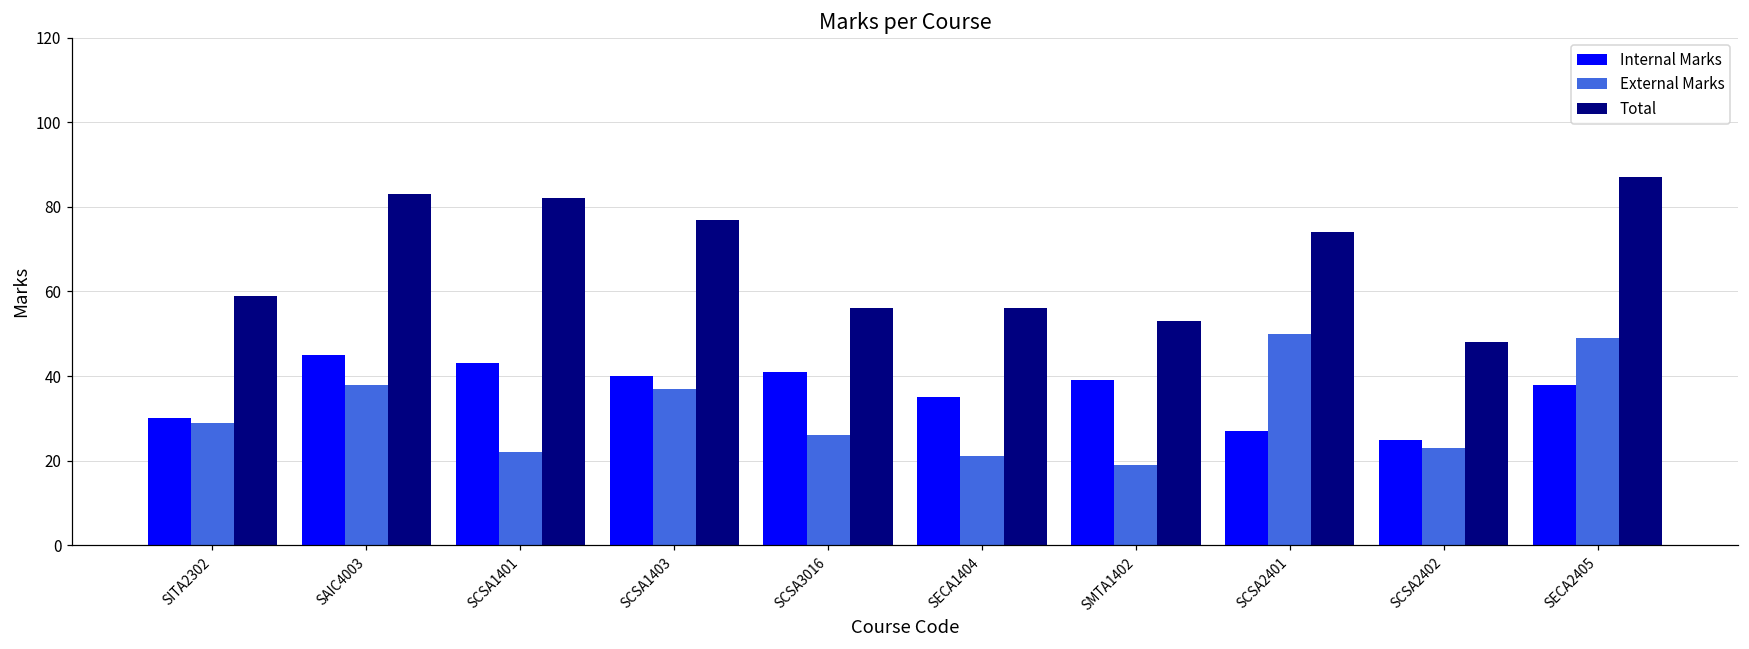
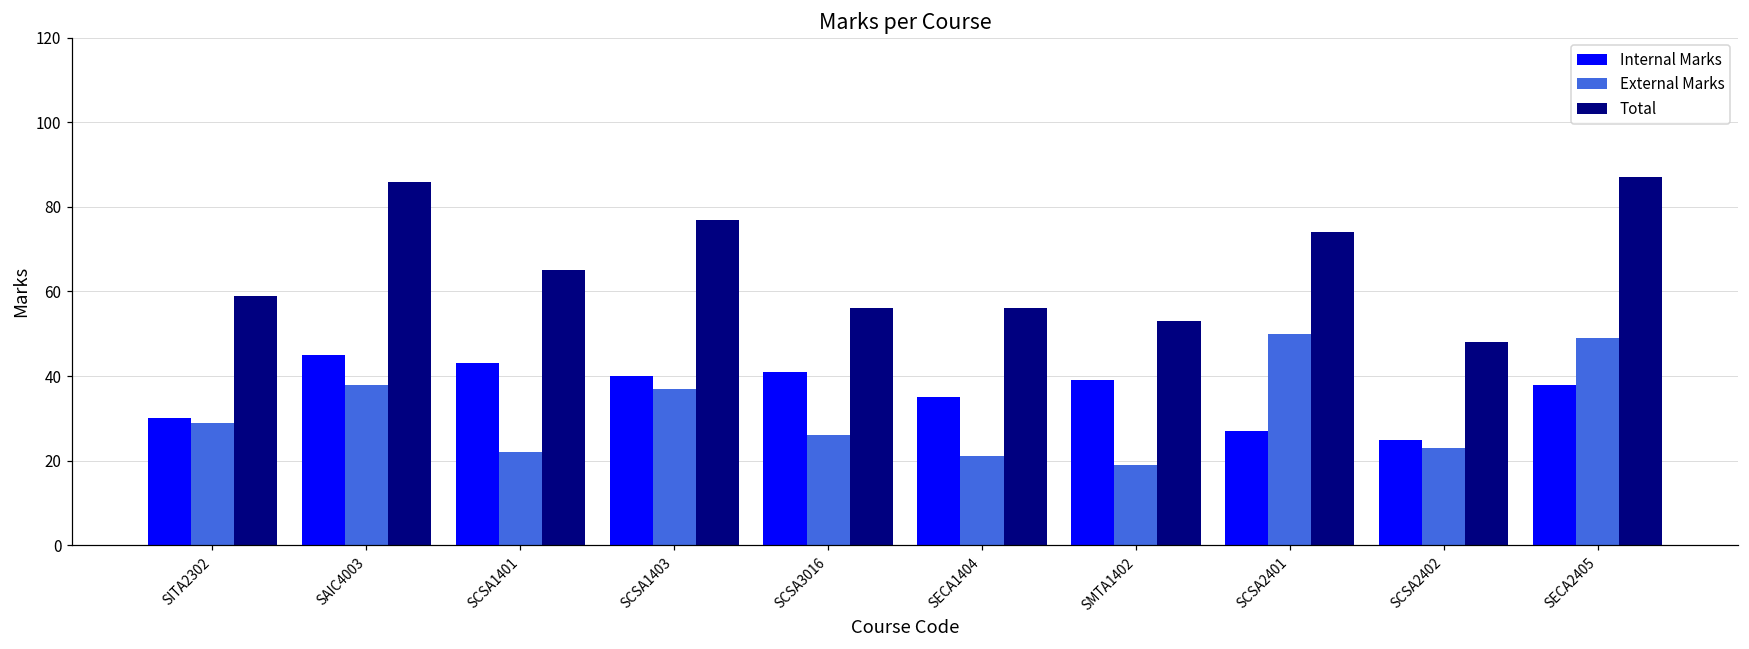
Total, SAIC4003: 83 -> 86
Total, SCSA1401: 82 -> 65
